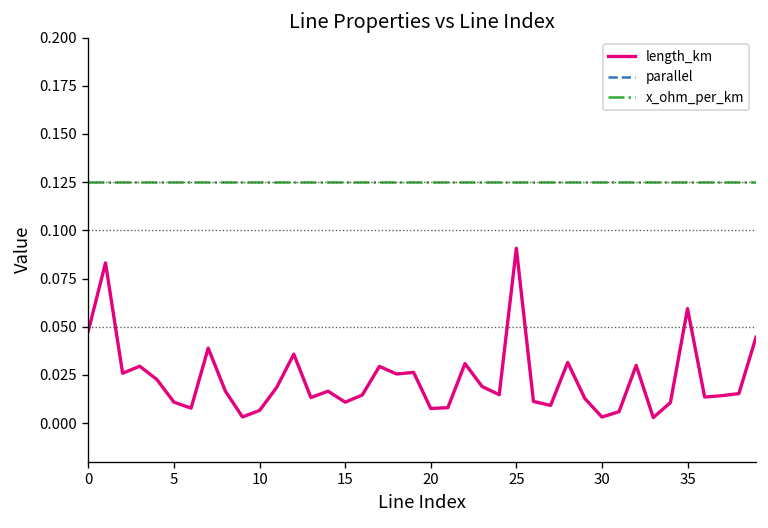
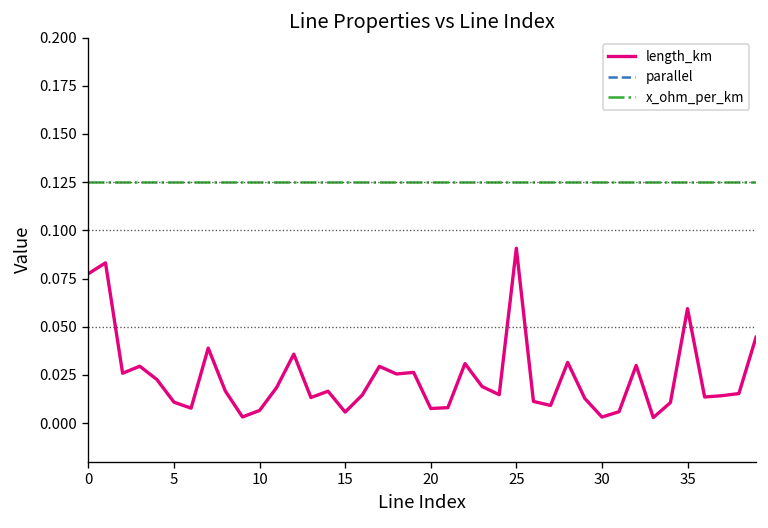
length_km, 0: 0.048 -> 0.078
length_km, 15: 0.011 -> 0.006
